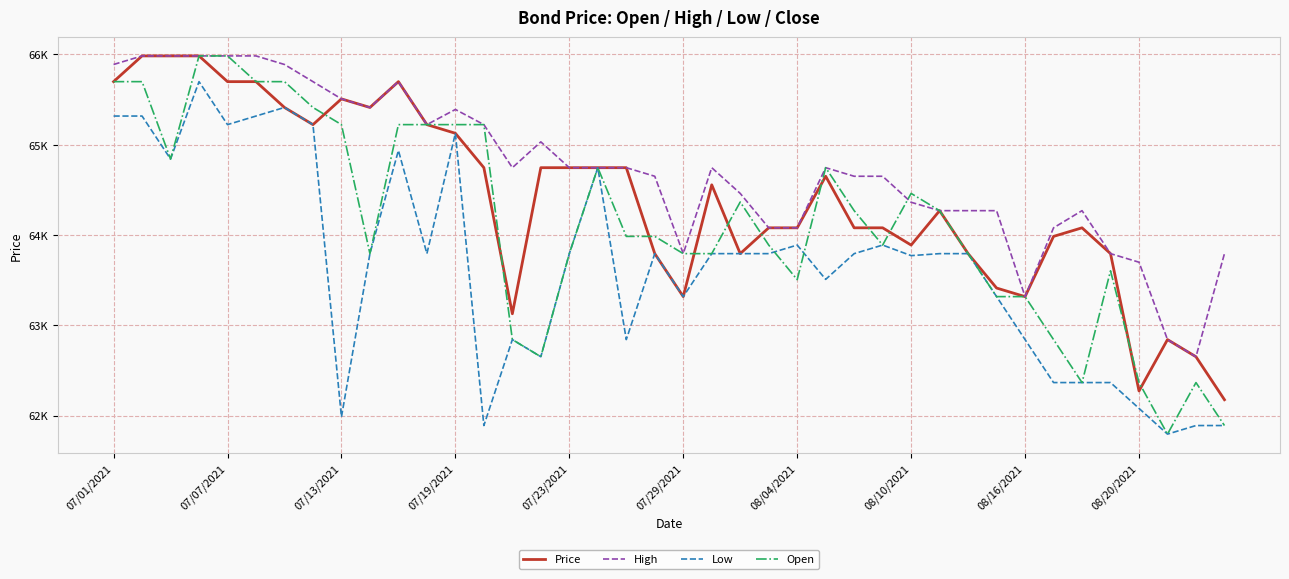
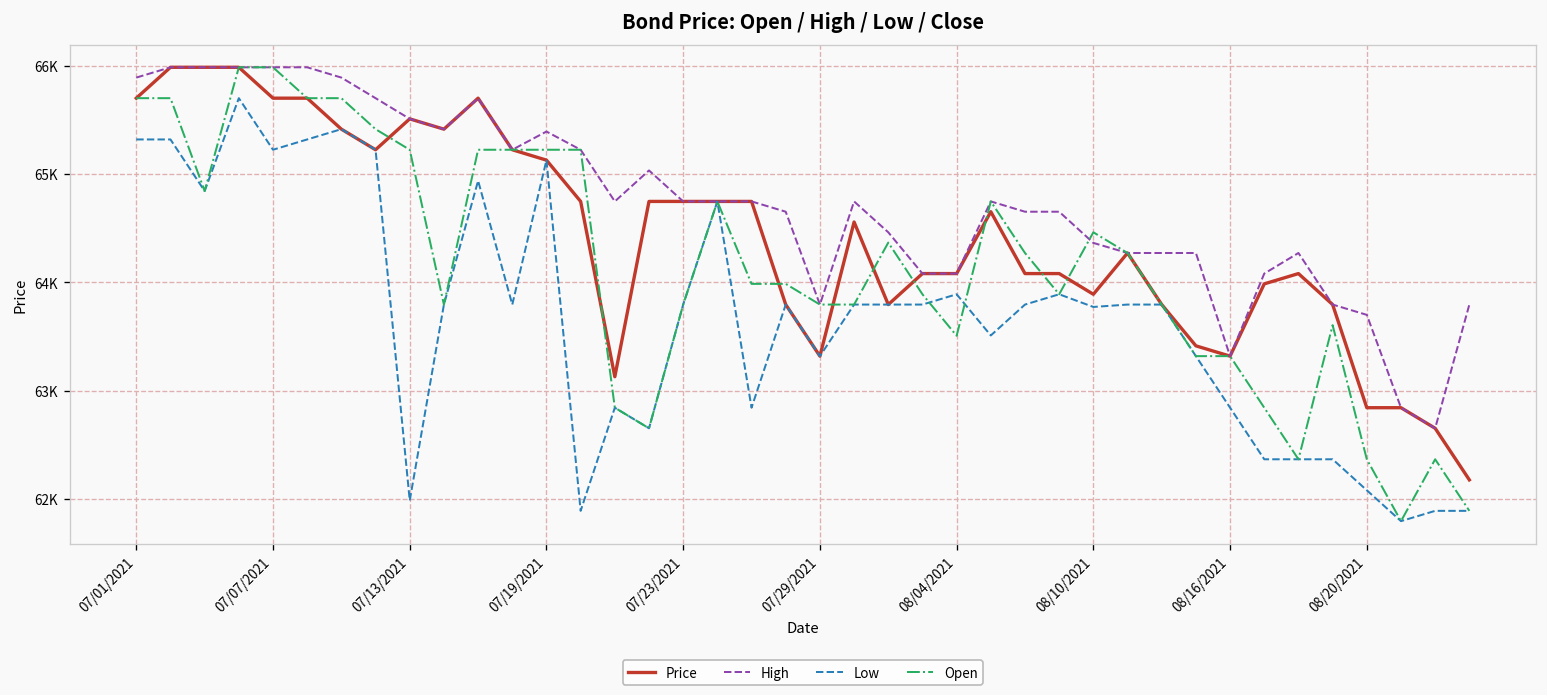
Price, 08/20/2021: 62300 -> 62800
